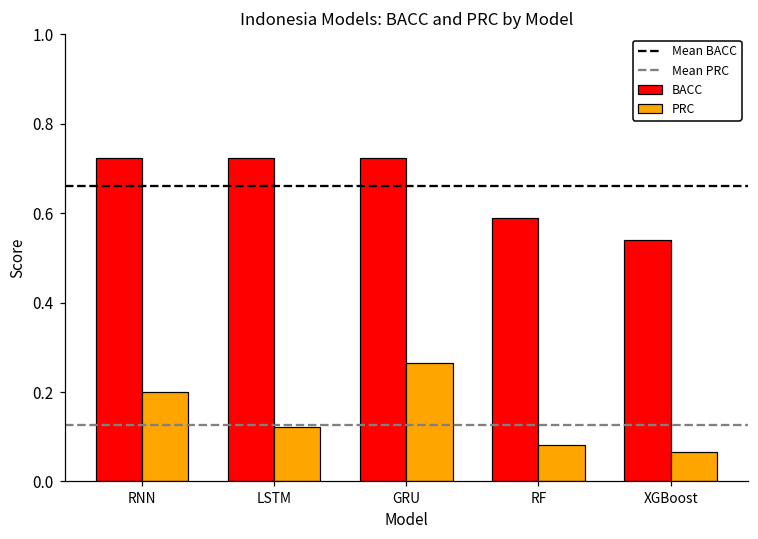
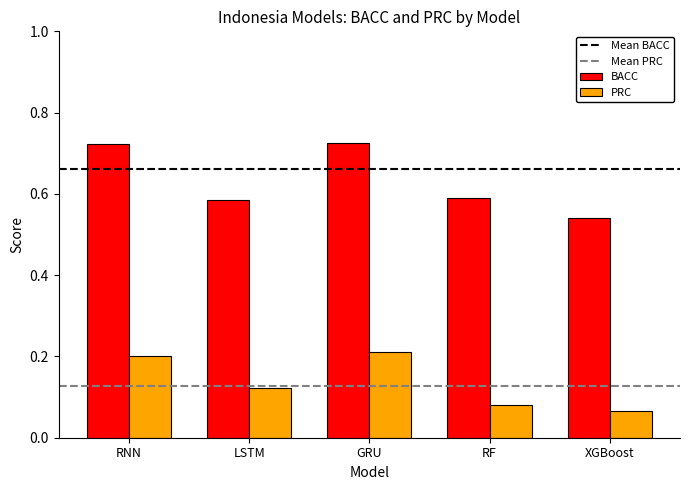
BACC, LSTM: 0.72 -> 0.58
PRC, GRU: 0.26 -> 0.21
